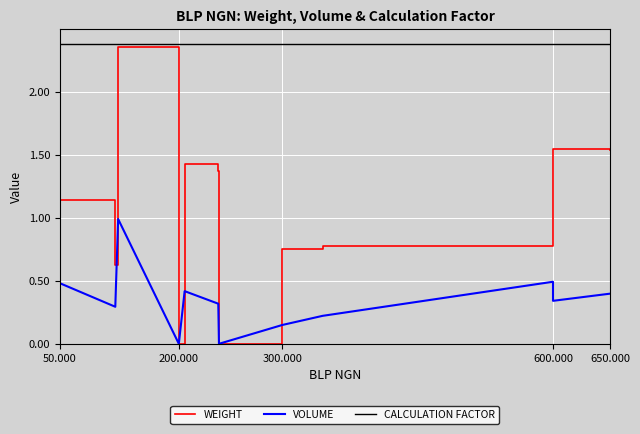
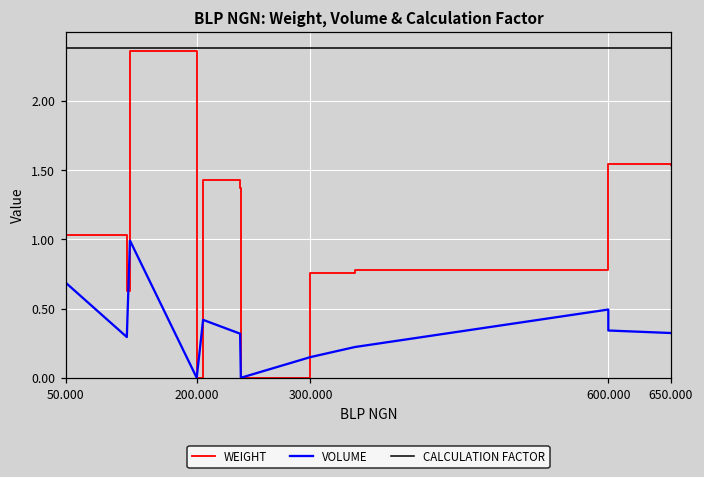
WEIGHT, 50.000: 1.14 -> 1.03
VOLUME, 50.000: 0.48 -> 0.69
VOLUME, 650.000: 0.40 -> 0.32
